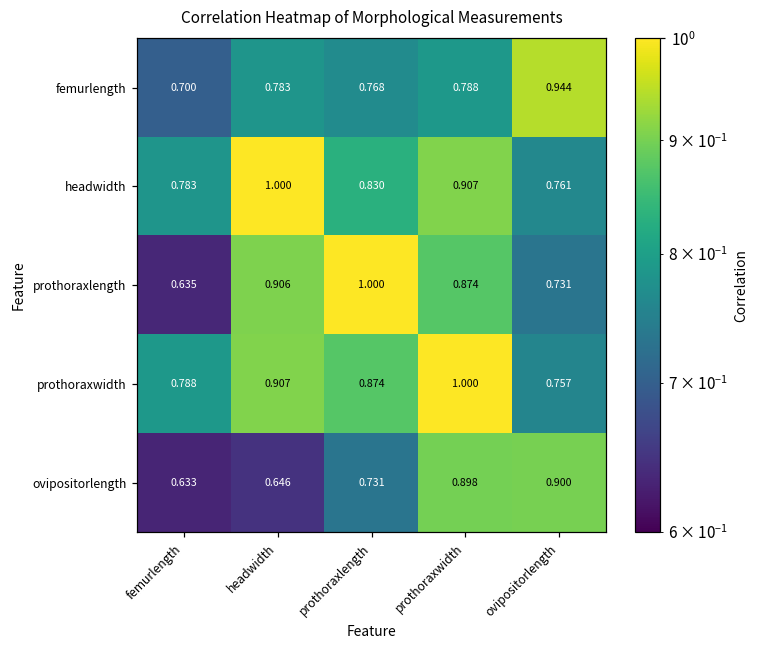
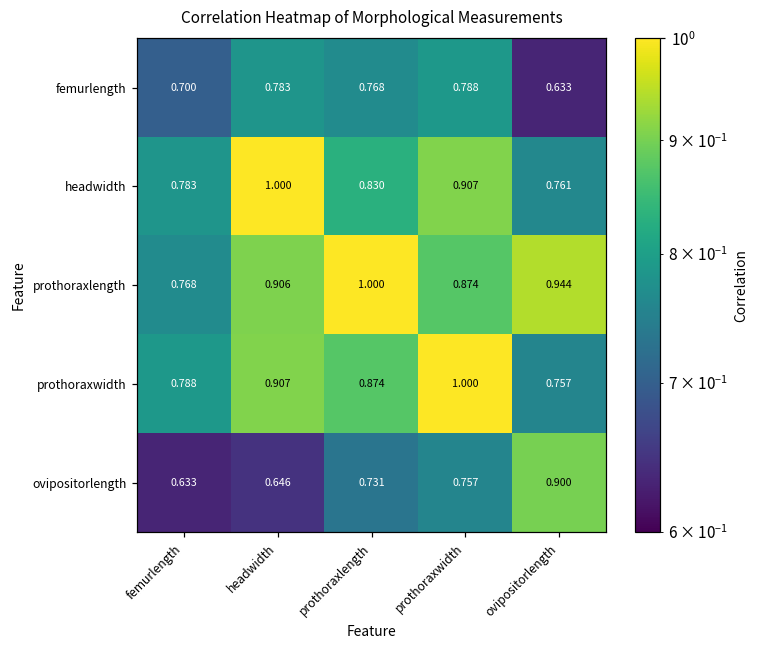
femurlength, ovipositorlength: 0.944 -> 0.633
prothoraxlength, femurlength: 0.635 -> 0.768
prothoraxlength, ovipositorlength: 0.731 -> 0.944
ovipositorlength, prothoraxwidth: 0.898 -> 0.757
